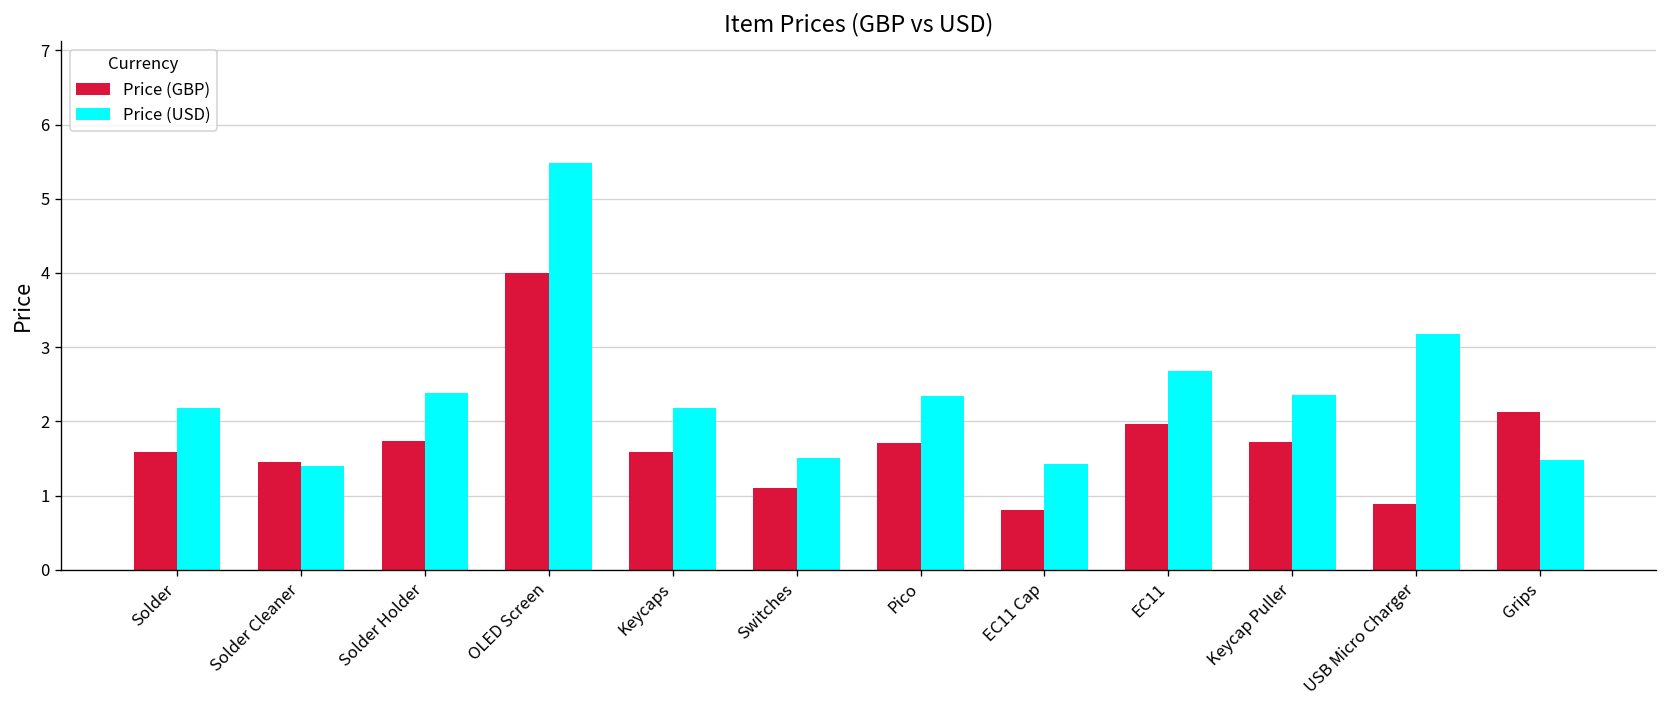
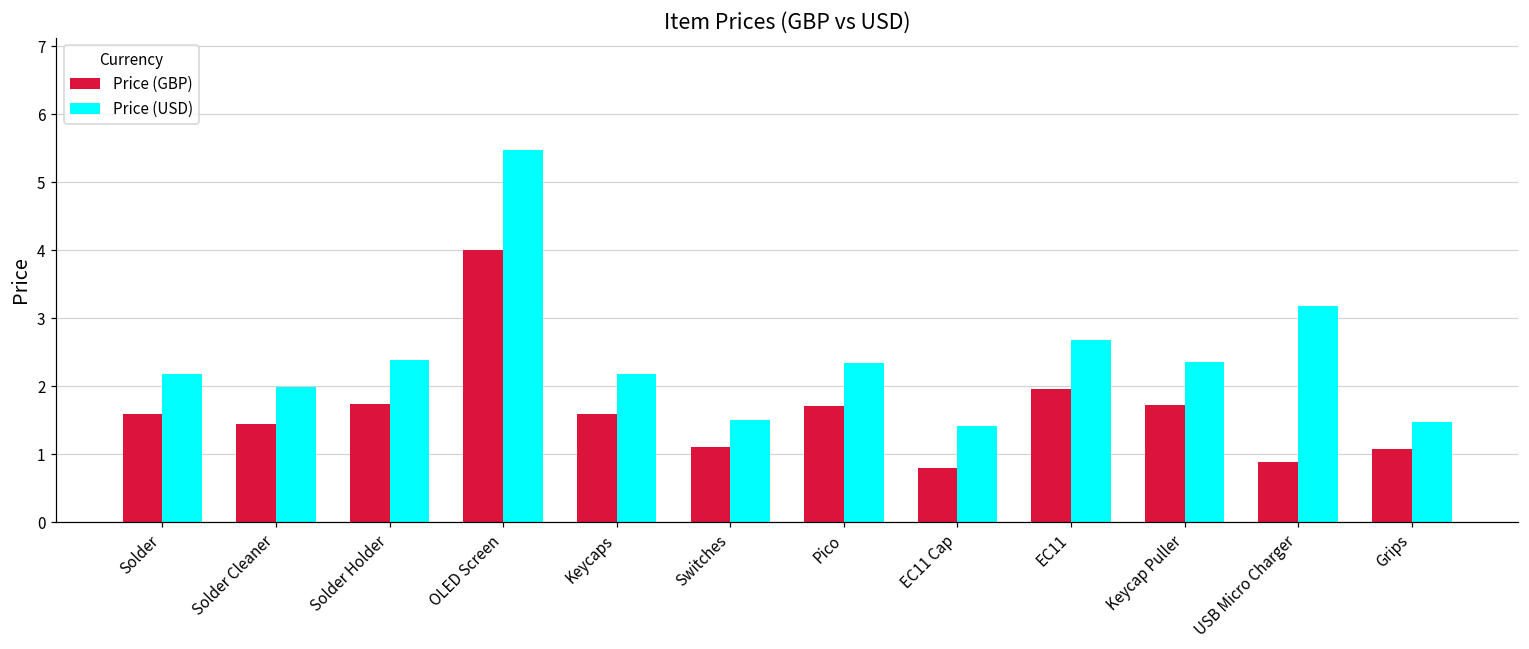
Price (USD), Solder Cleaner: 1.4 -> 2.0
Price (GBP), Grips: 2.1 -> 1.1
